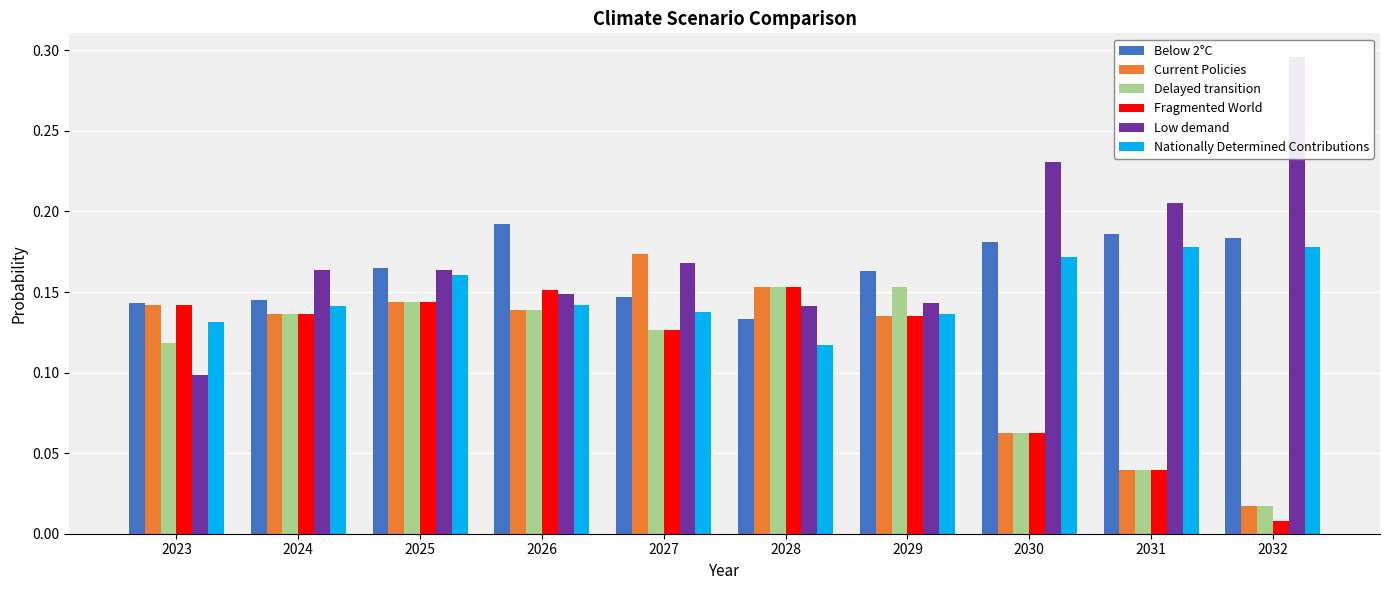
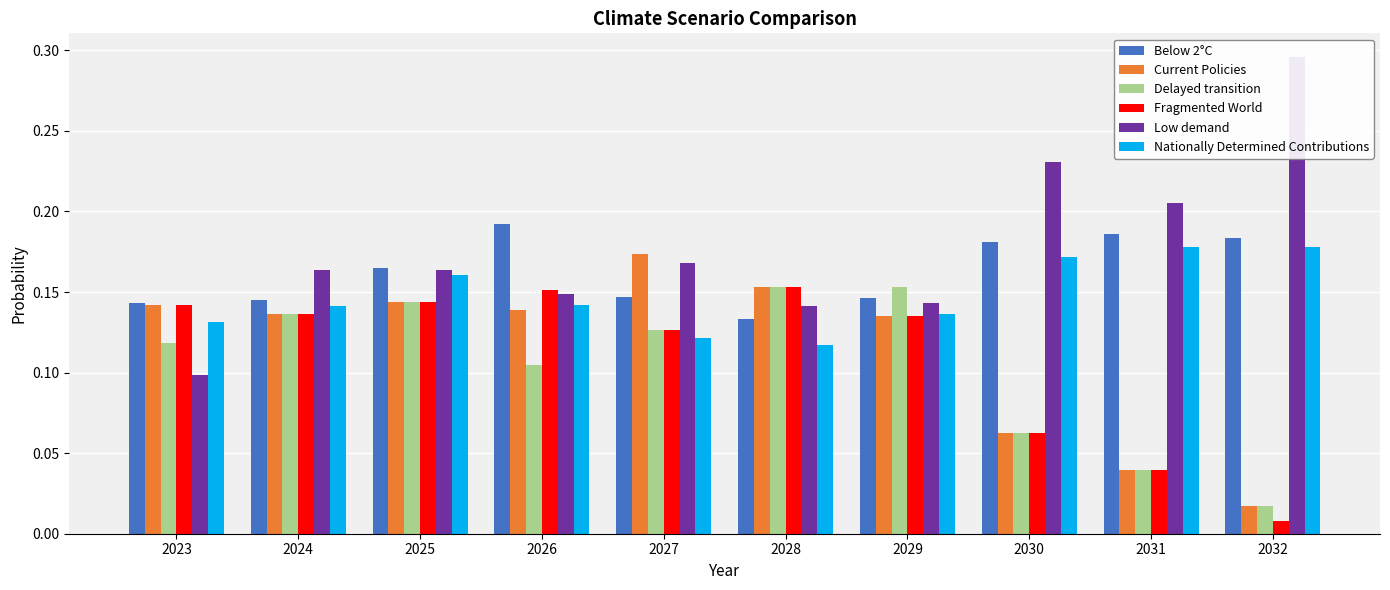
Delayed transition, 2026: 0.139 -> 0.105
Nationally Determined Contributions, 2027: 0.138 -> 0.121
Below 2°C, 2029: 0.163 -> 0.146
